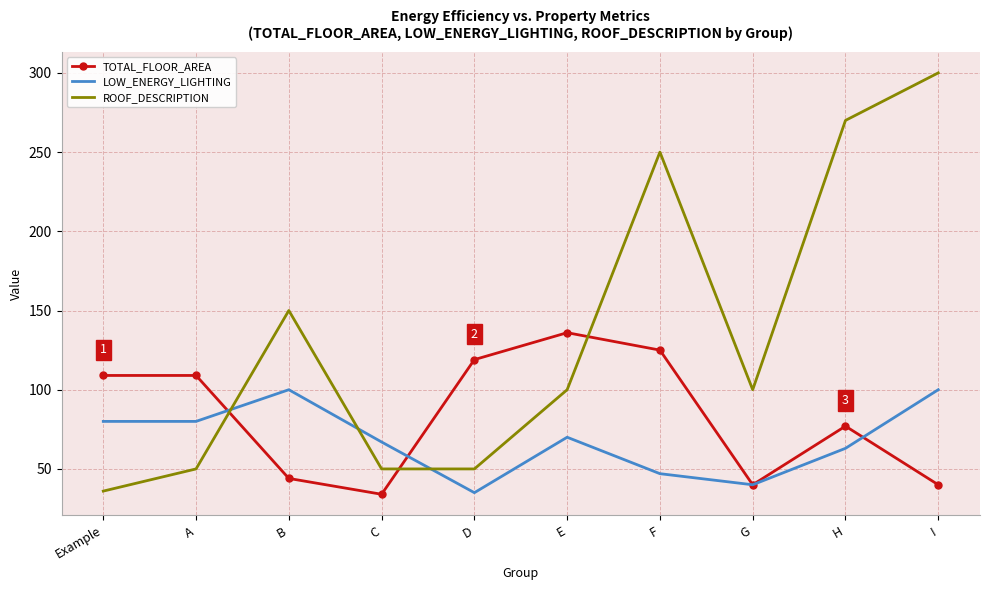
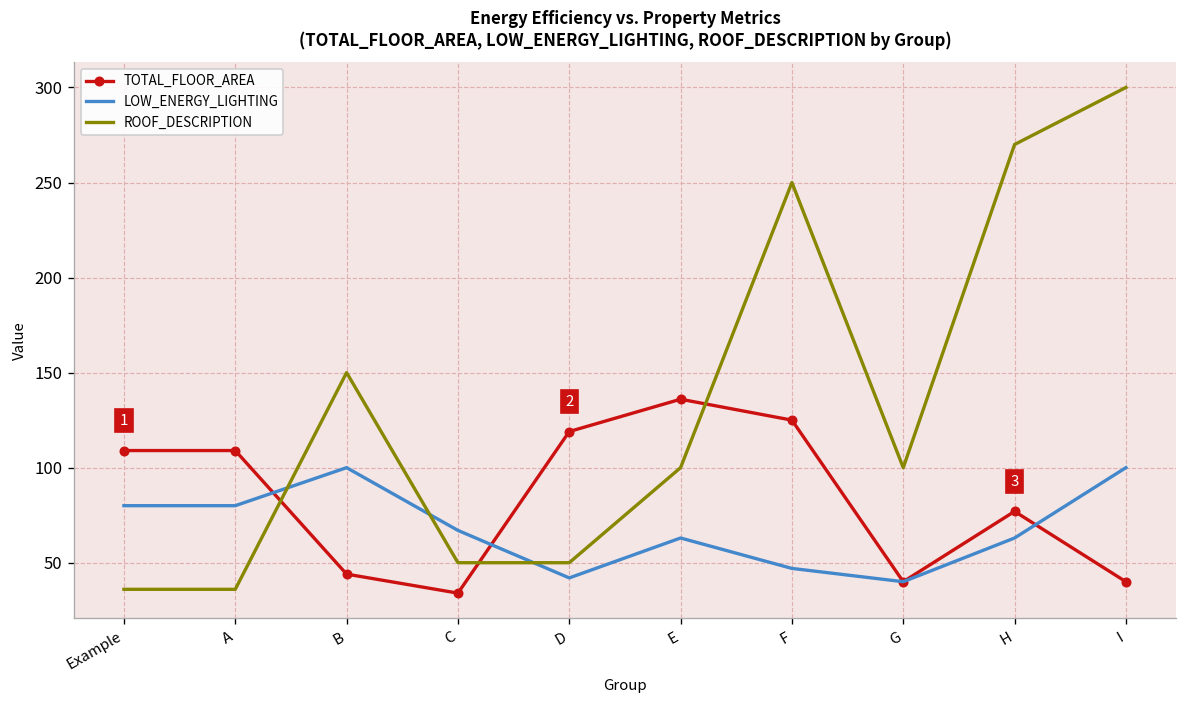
ROOF_DESCRIPTION, A: 50 -> 36
LOW_ENERGY_LIGHTING, D: 35 -> 42
LOW_ENERGY_LIGHTING, E: 70 -> 63
